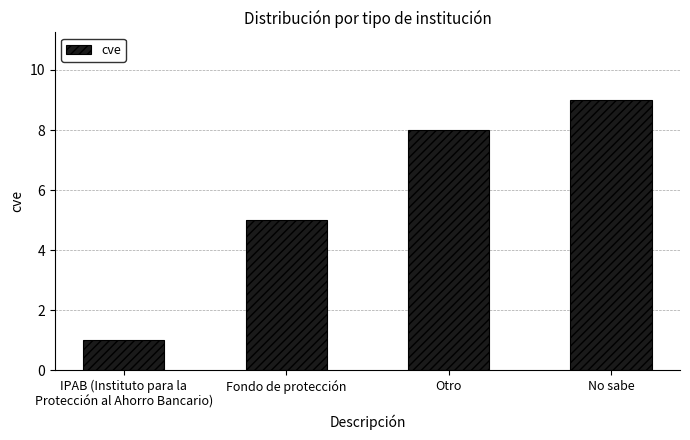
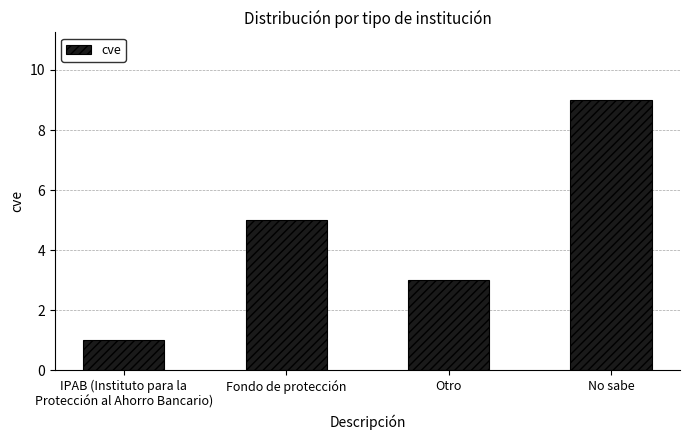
Otro: 8 -> 3
